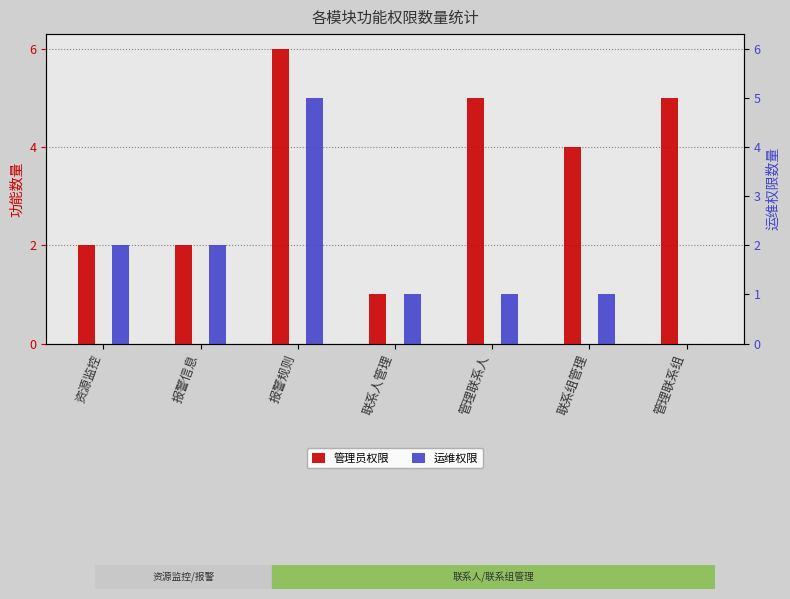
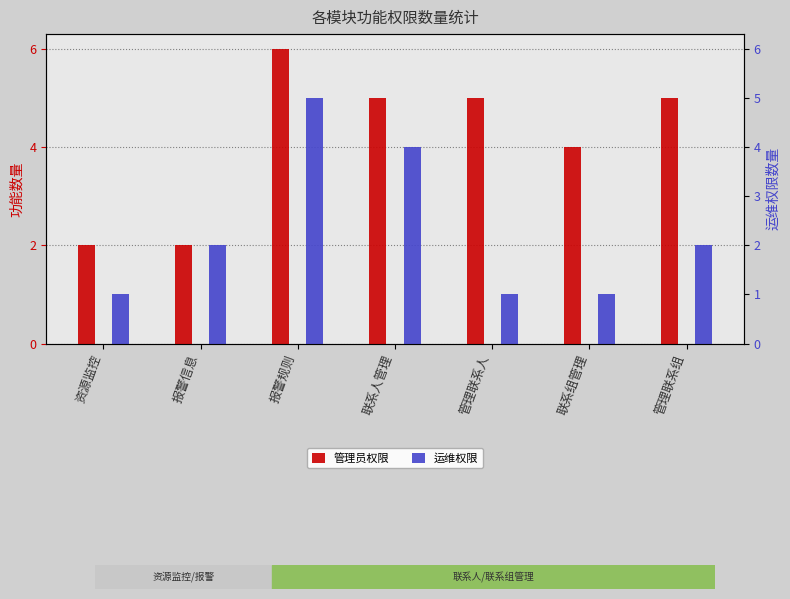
运维权限, 资源监控: 2 -> 1
管理员权限, 联系人管理: 1 -> 5
运维权限, 联系人管理: 1 -> 4
运维权限, 管理联系组: 0 -> 2
